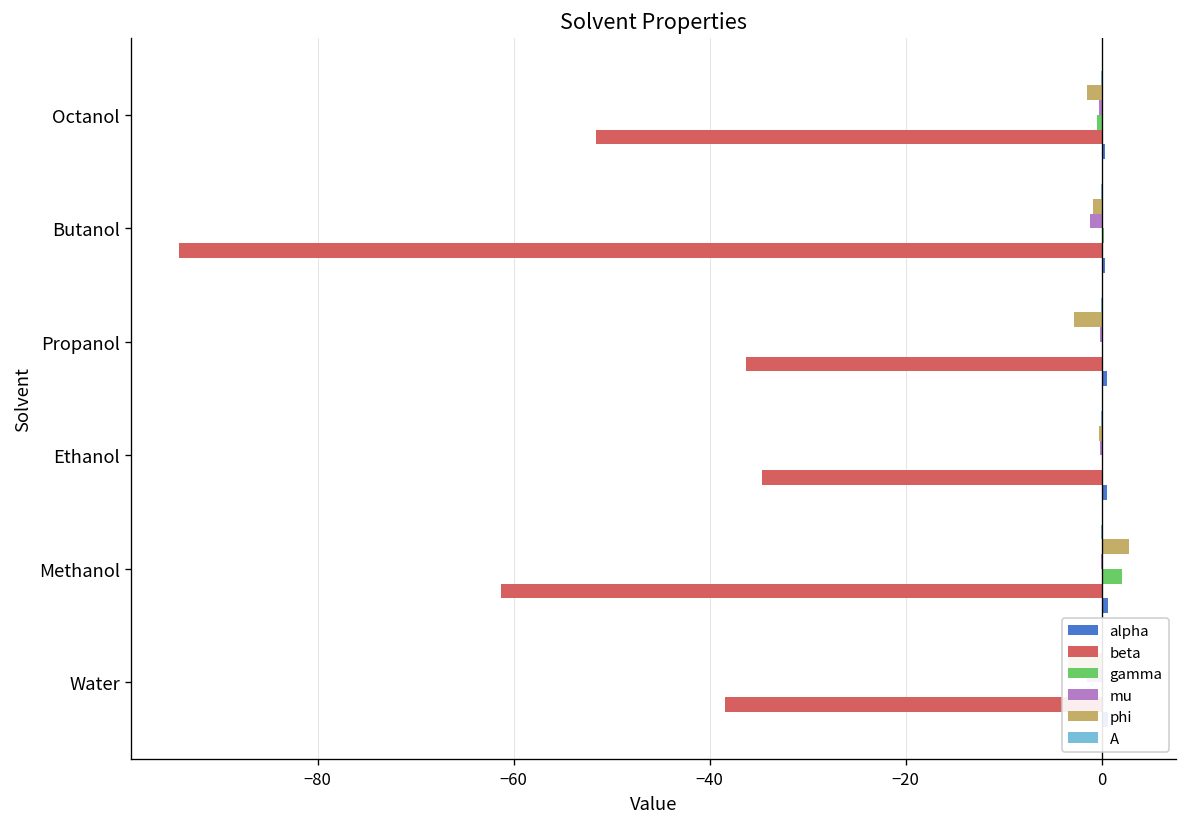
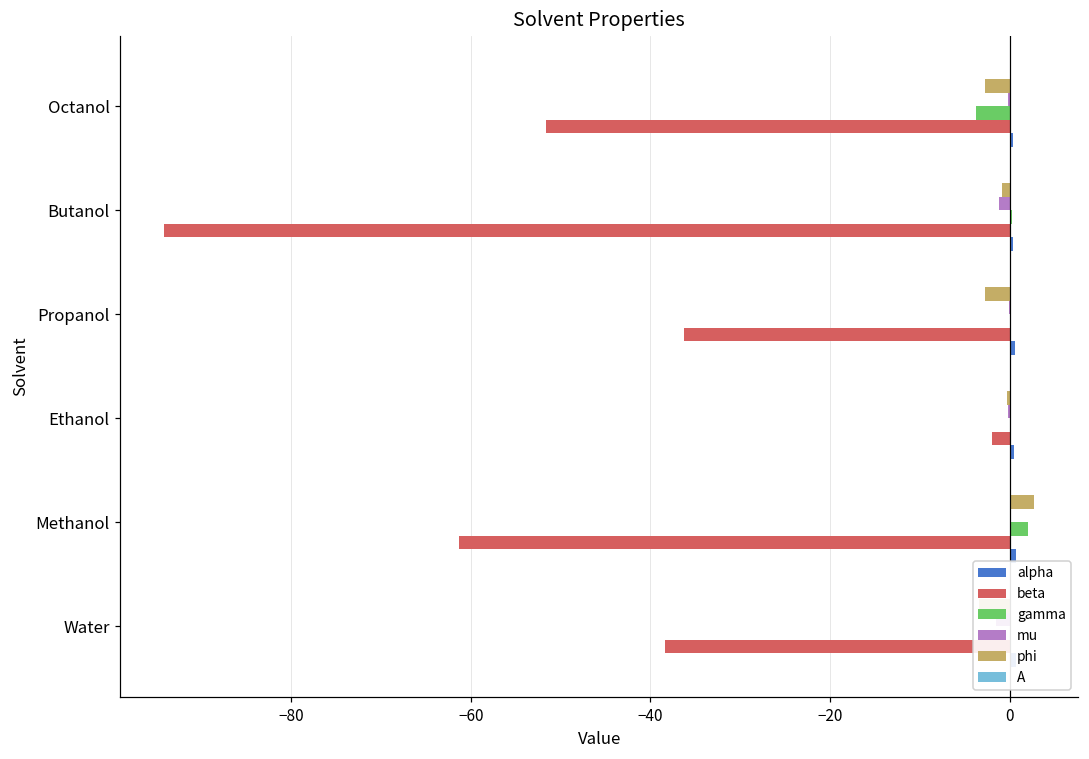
phi, Octanol: -1 -> -3
gamma, Octanol: 0 -> -4
beta, Ethanol: -35 -> -2
